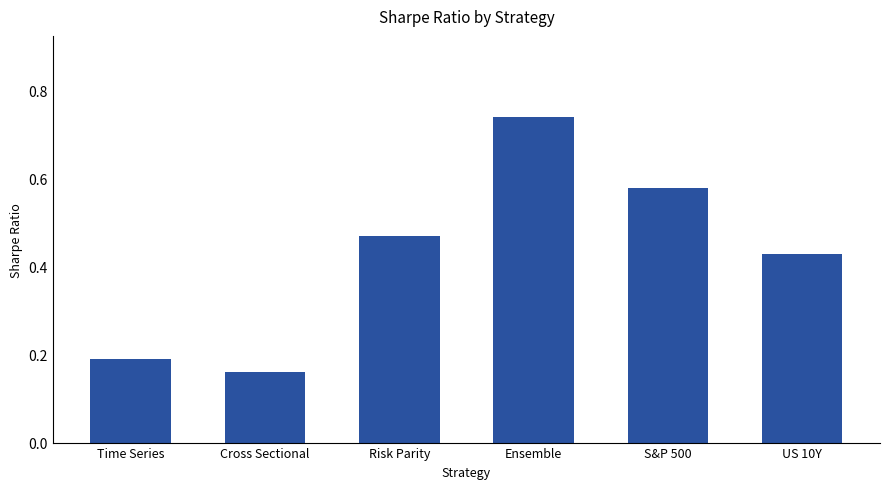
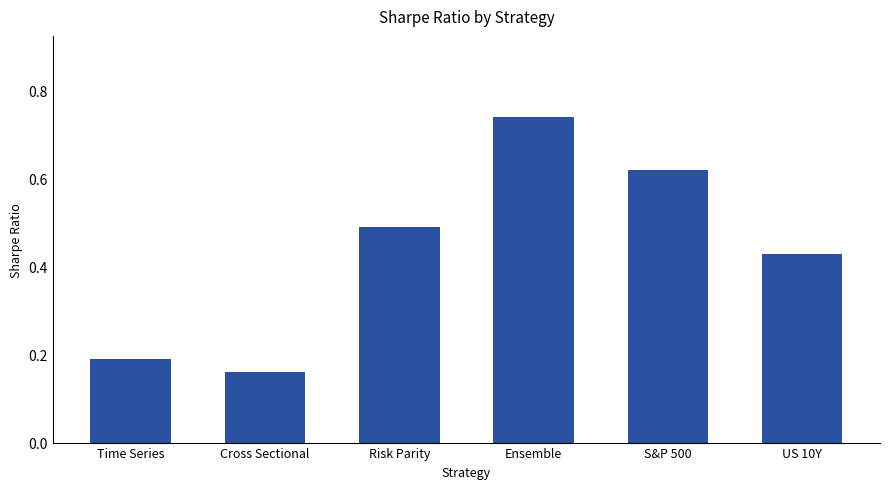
Risk Parity: 0.47 -> 0.49
S&P 500: 0.58 -> 0.62
